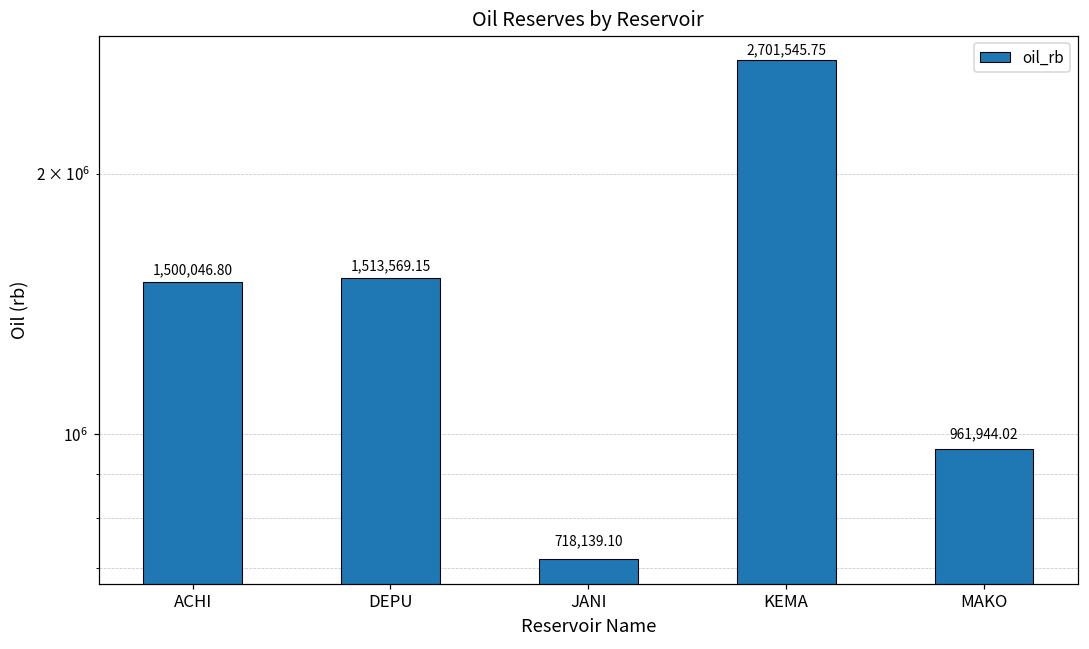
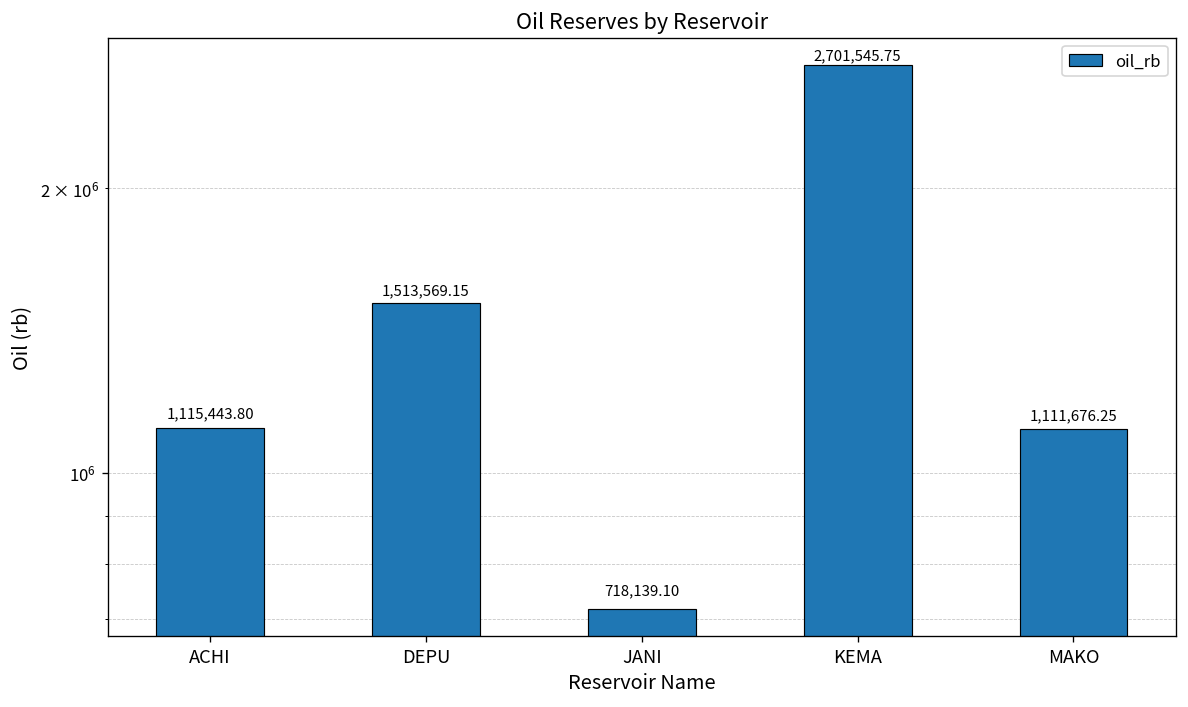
ACHI: 1,500,046.80 -> 1,115,443.80
MAKO: 961,944.02 -> 1,111,676.25
